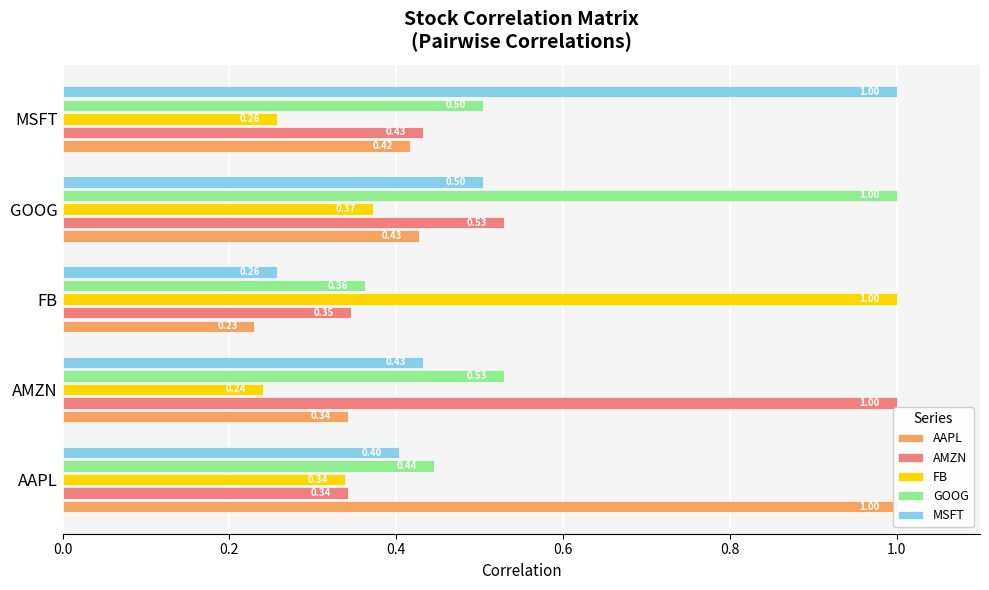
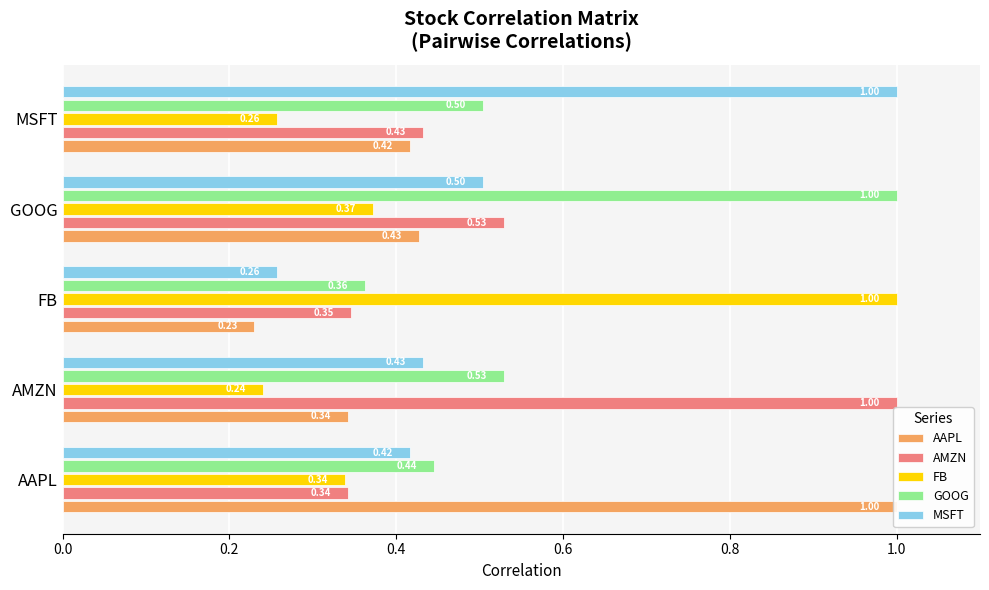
MSFT, AAPL: 0.40 -> 0.42
